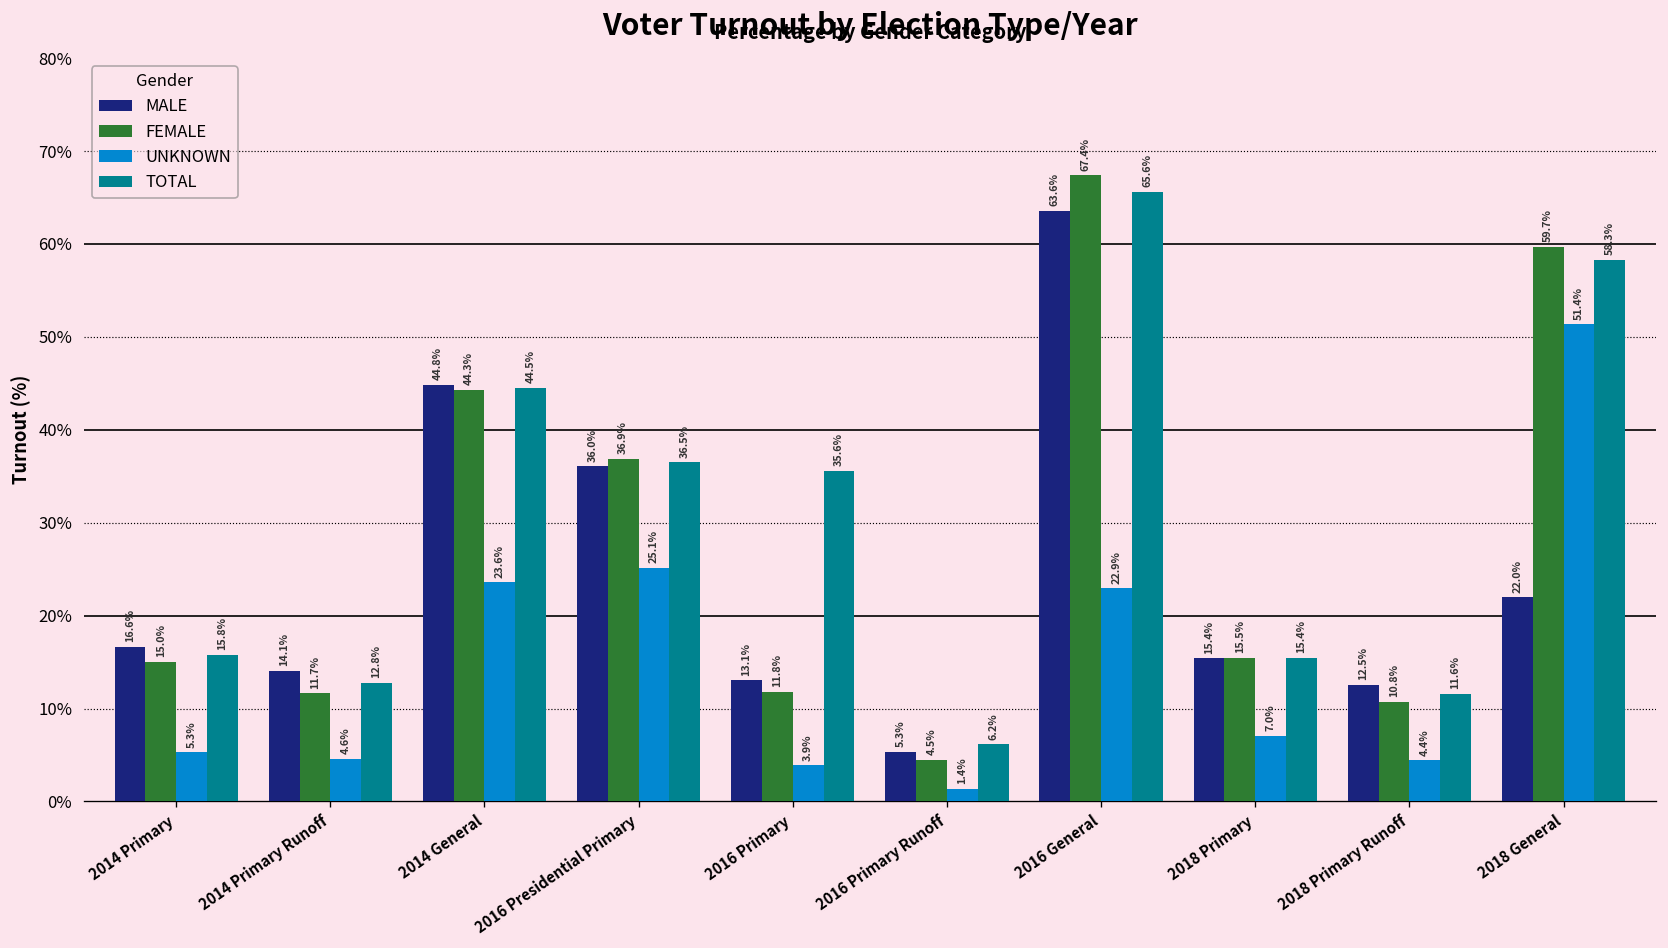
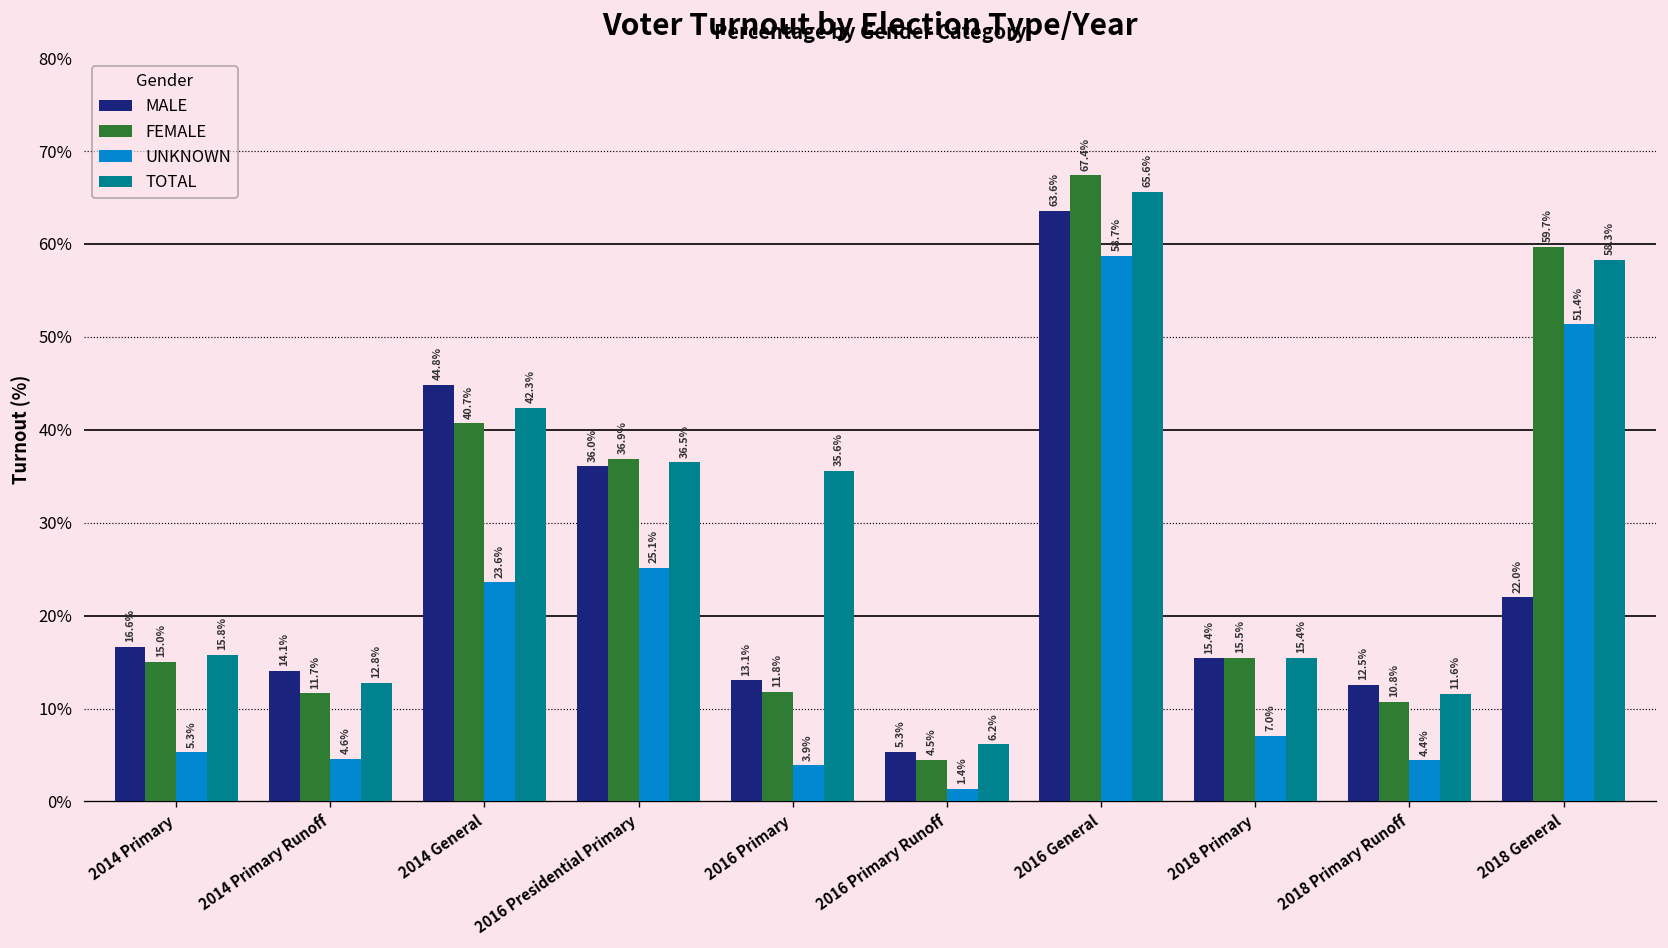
FEMALE, 2014 General: 44.3% -> 40.7%
TOTAL, 2014 General: 44.5% -> 42.3%
UNKNOWN, 2016 General: 22.9% -> 58.7%
